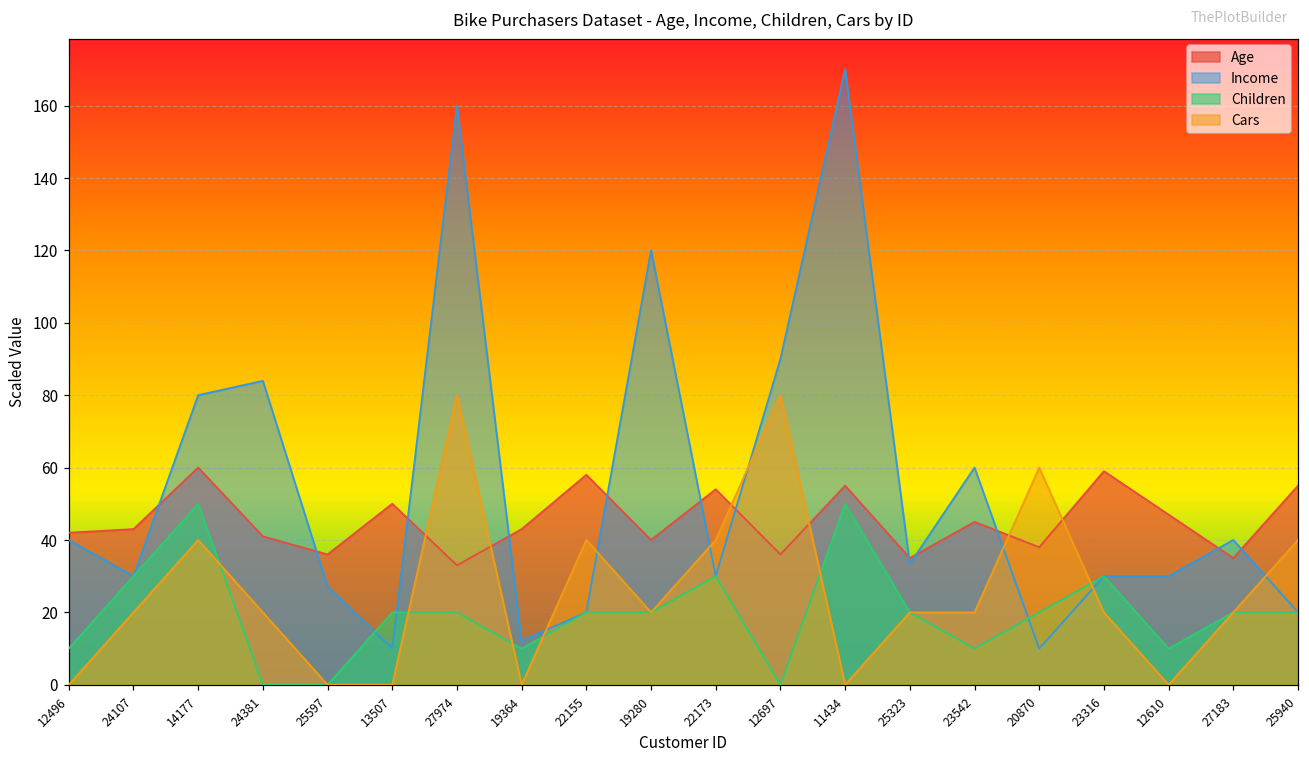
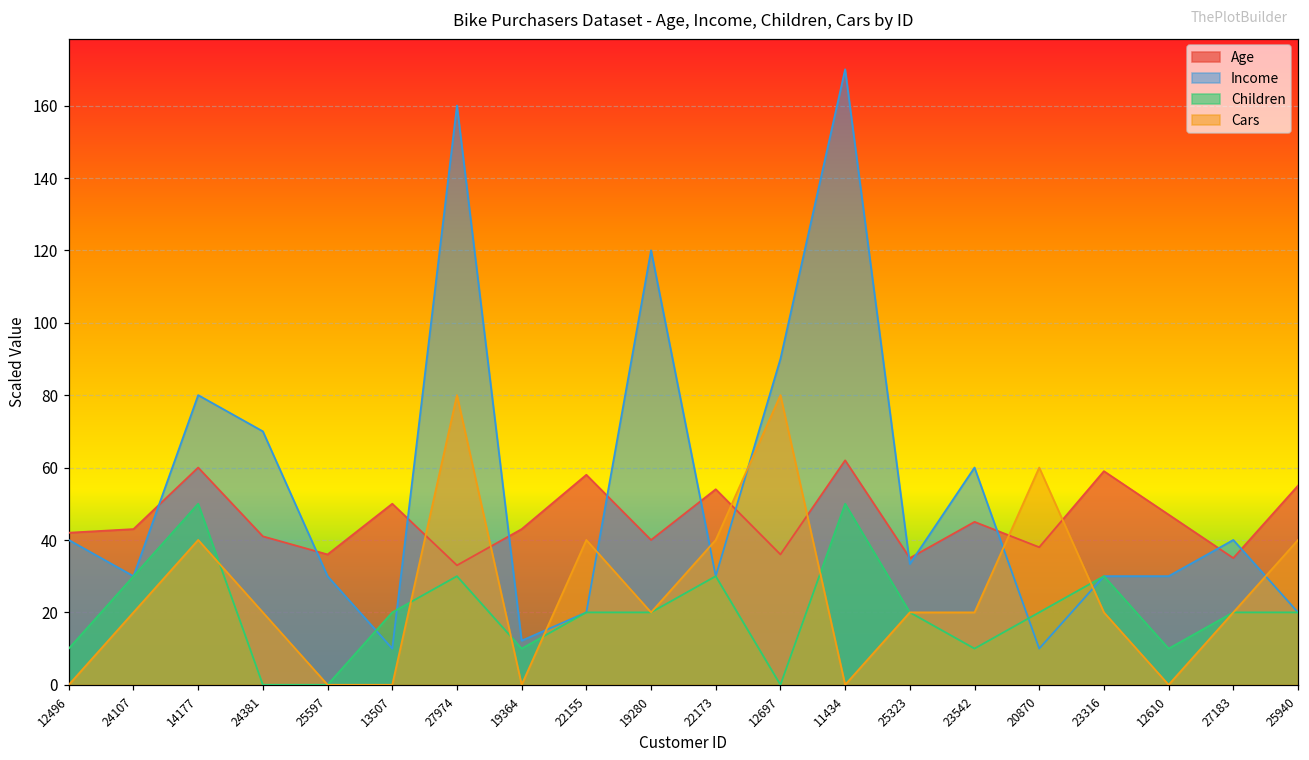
Income, 24381: 84 -> 70
Income, 25597: 27 -> 30
Children, 27974: 20 -> 30
Age, 11434: 55 -> 62
